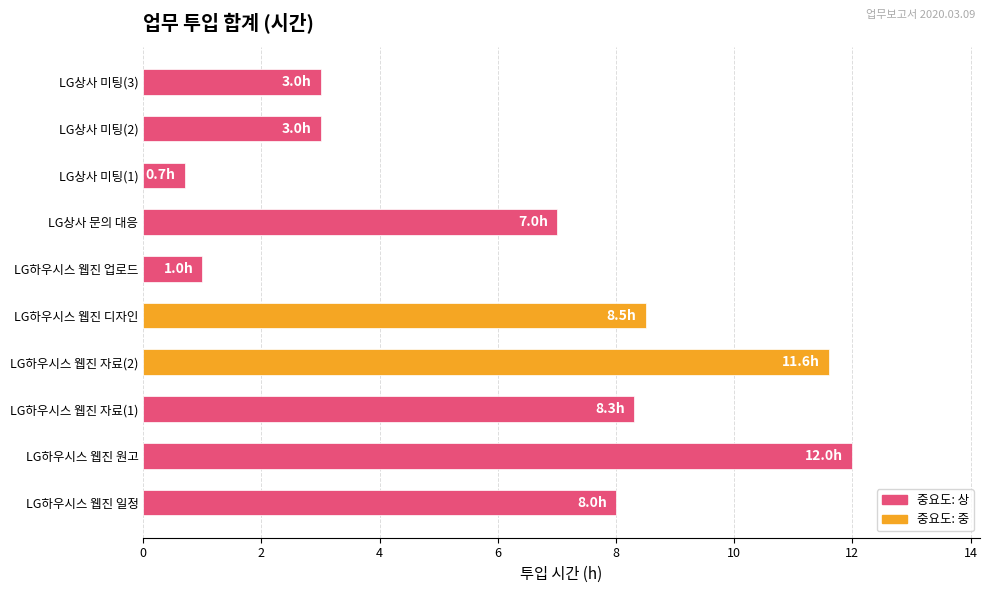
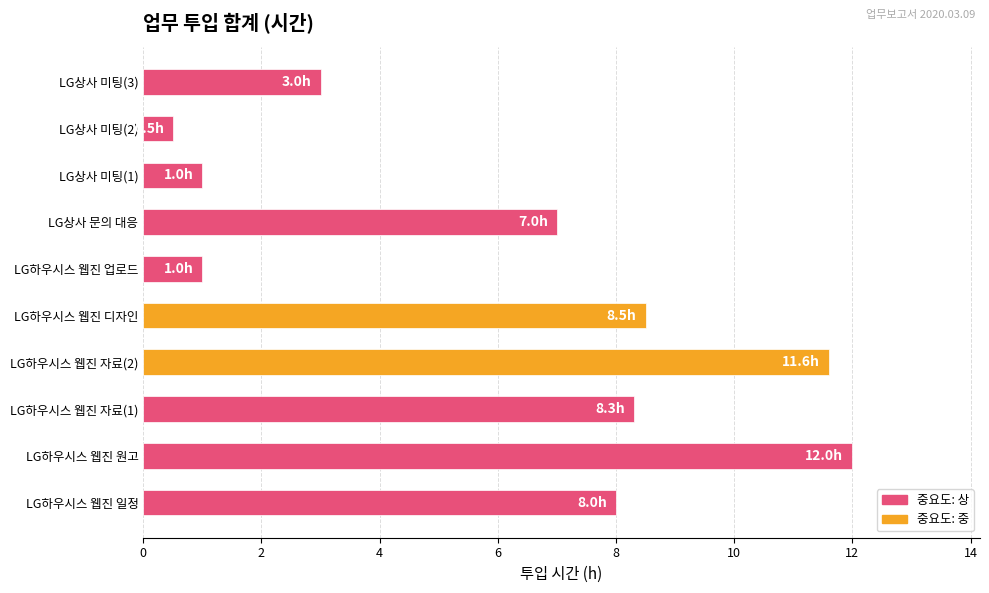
LG상사 미팅(2): 3.0h -> 0.5h
LG상사 미팅(1): 0.7h -> 1.0h
